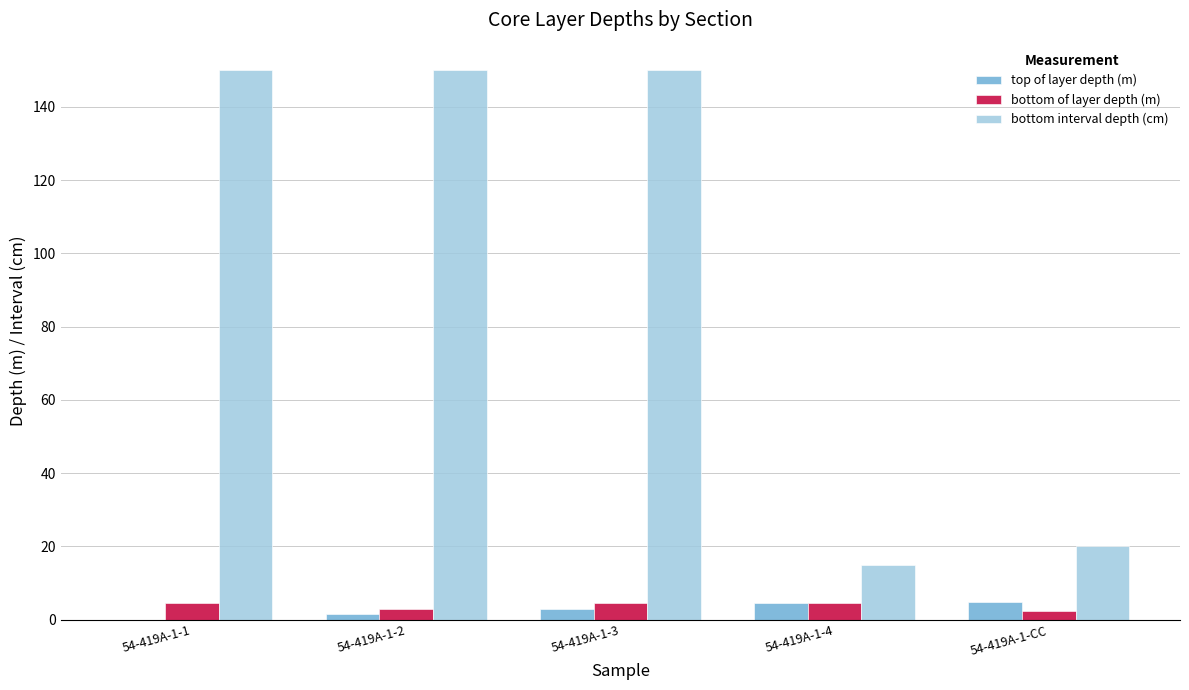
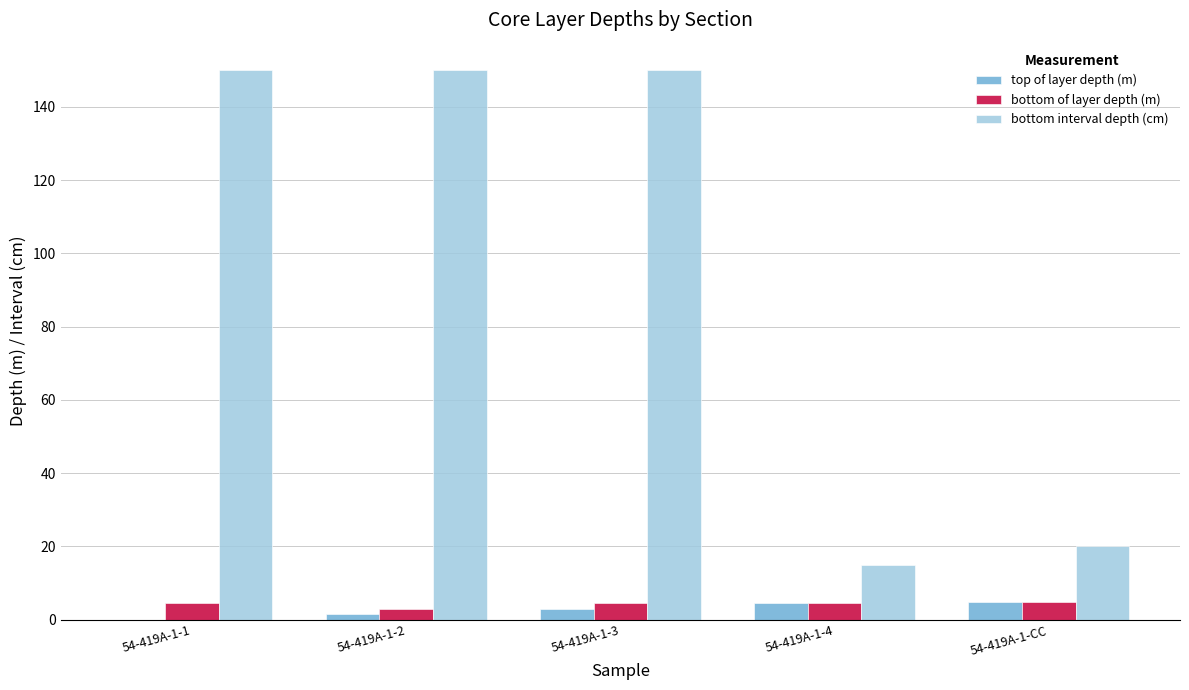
bottom of layer depth (m), 54-419A-1-CC: 2 -> 5
